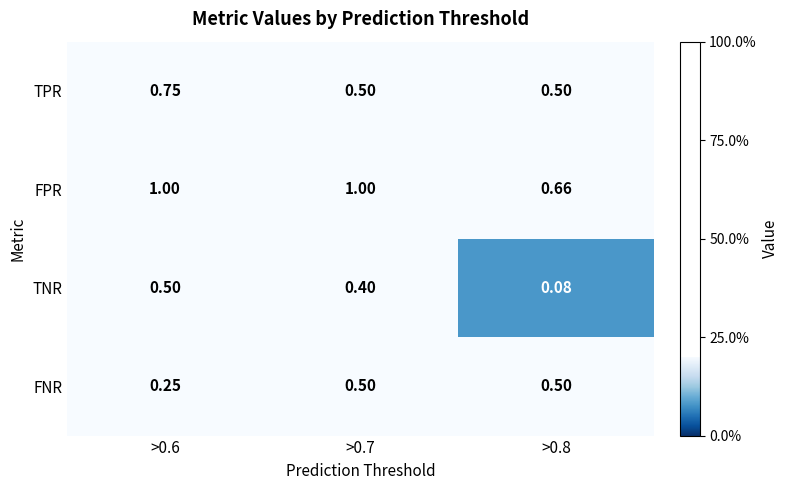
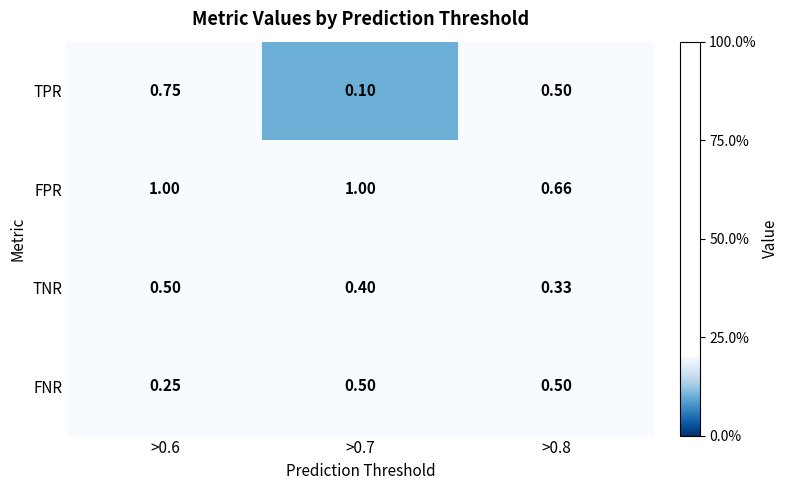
TPR, >0.7: 0.50 -> 0.10
TNR, >0.8: 0.08 -> 0.33
